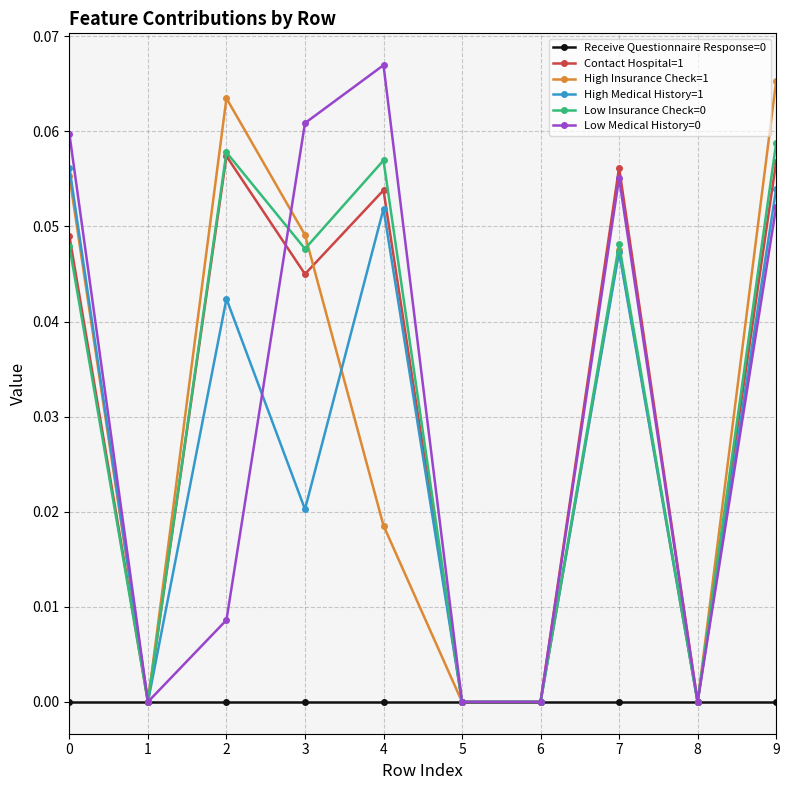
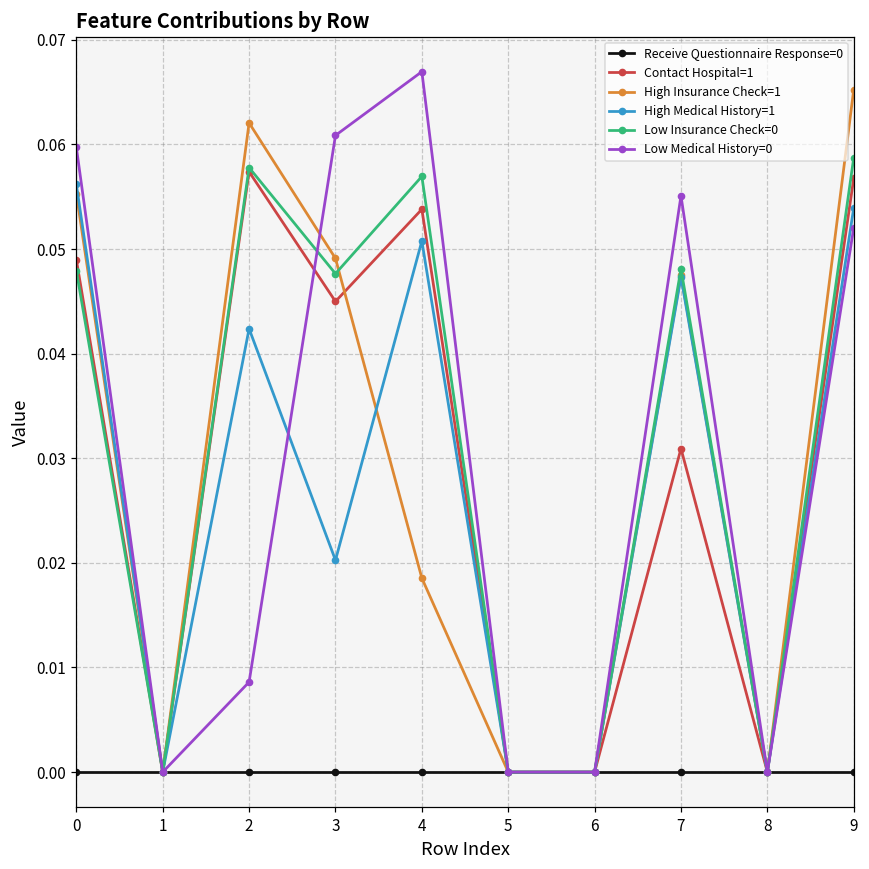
High Insurance Check=1, 2: 0.063 -> 0.062
High Medical History=1, 4: 0.052 -> 0.051
Contact Hospital=1, 7: 0.056 -> 0.031
